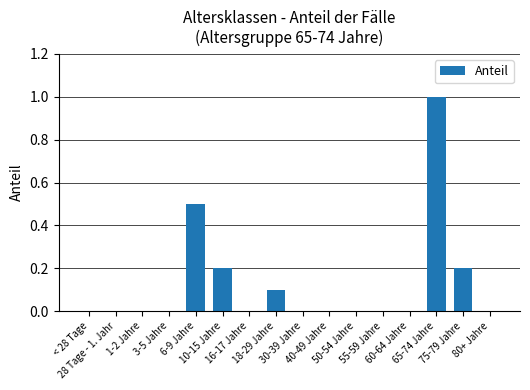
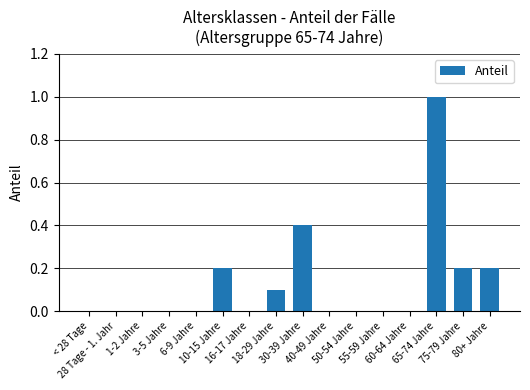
6-9 Jahre: 0.5 -> 0.0
30-39 Jahre: 0.0 -> 0.4
80+ Jahre: 0.0 -> 0.2
